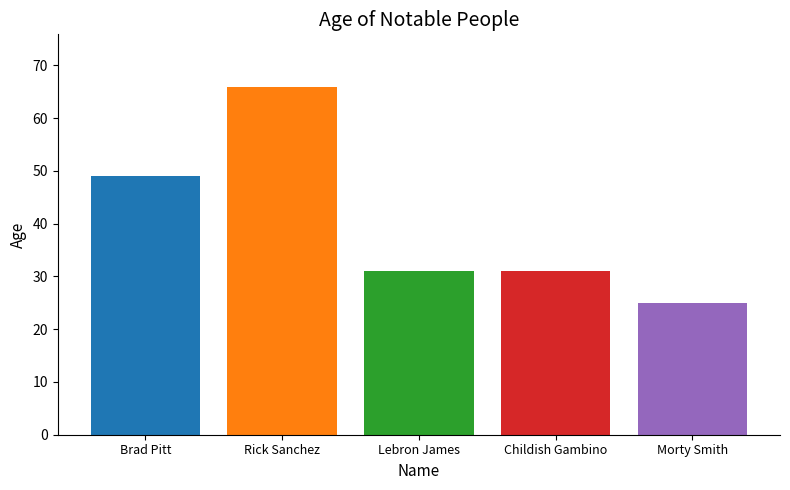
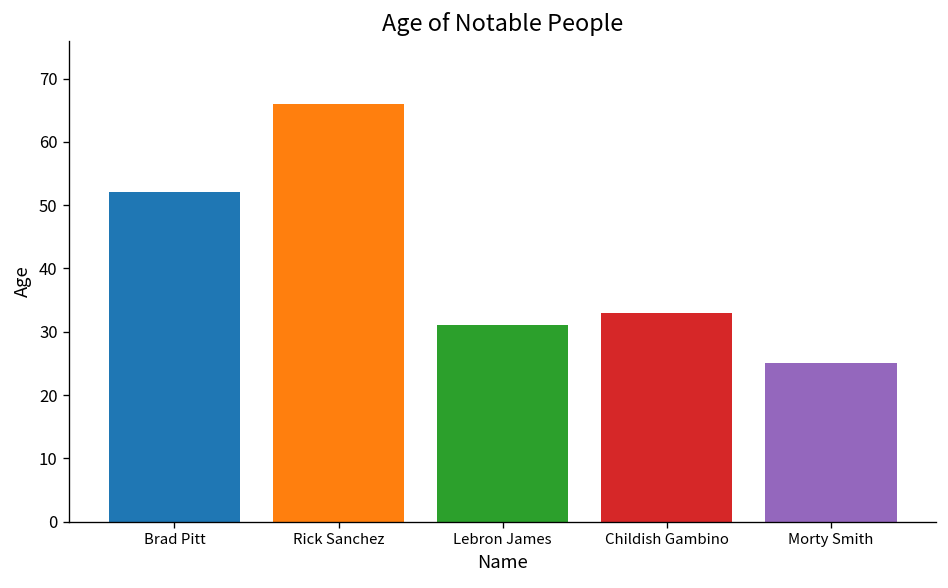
Brad Pitt: 49 -> 52
Childish Gambino: 31 -> 33
